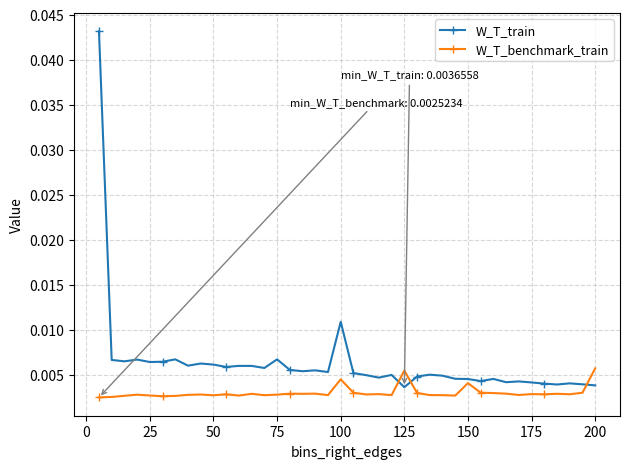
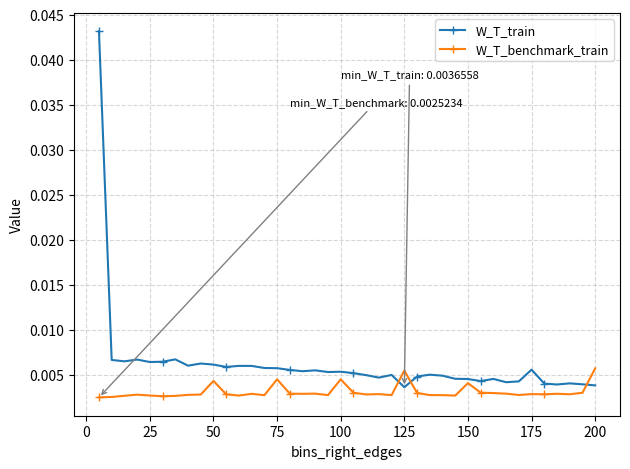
W_T_benchmark_train, 50: 0.003 -> 0.004
W_T_train, 75: 0.007 -> 0.006
W_T_benchmark_train, 75: 0.003 -> 0.005
W_T_train, 100: 0.011 -> 0.005
W_T_train, 175: 0.004 -> 0.006
